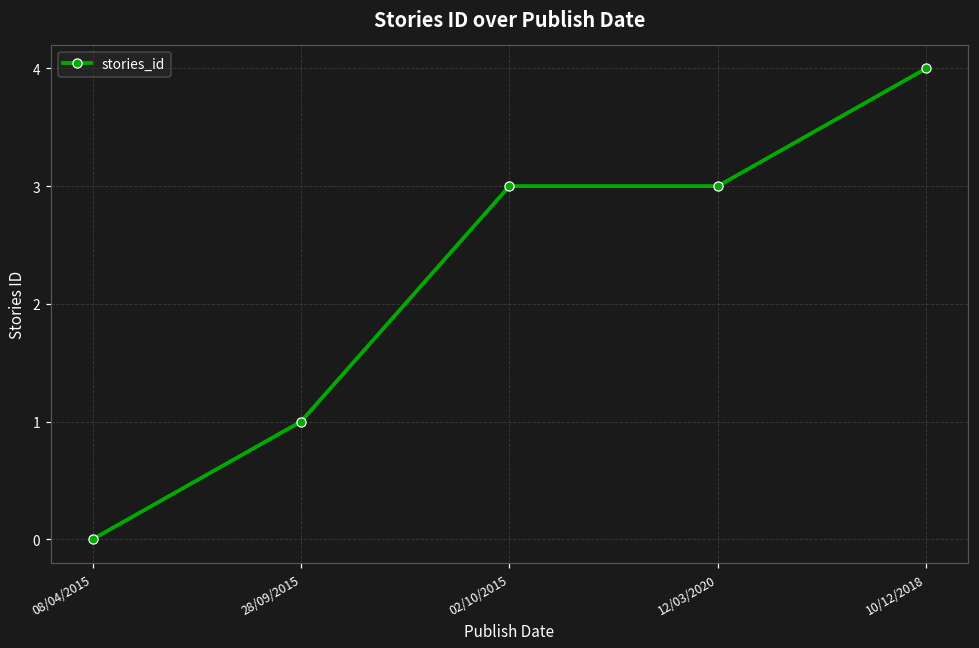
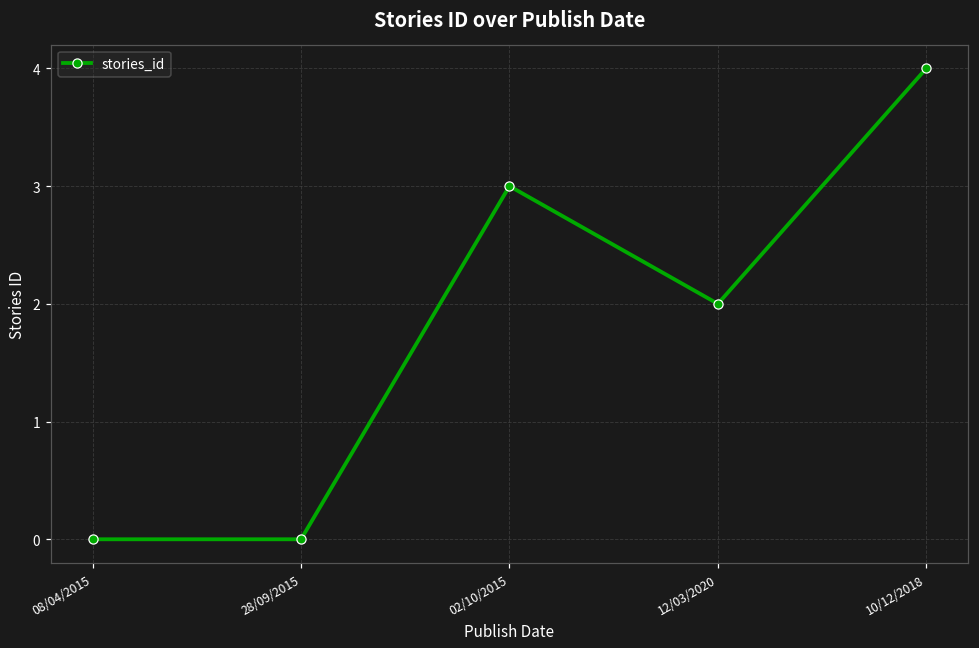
28/09/2015: 1 -> 0
12/03/2020: 3 -> 2
